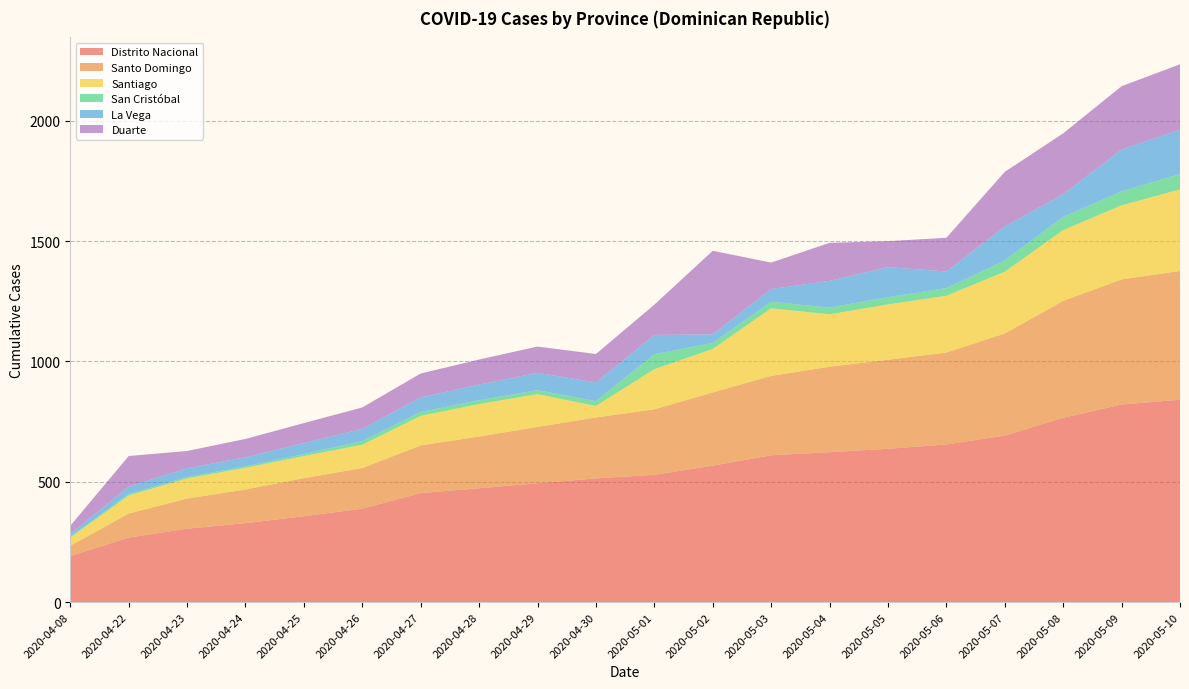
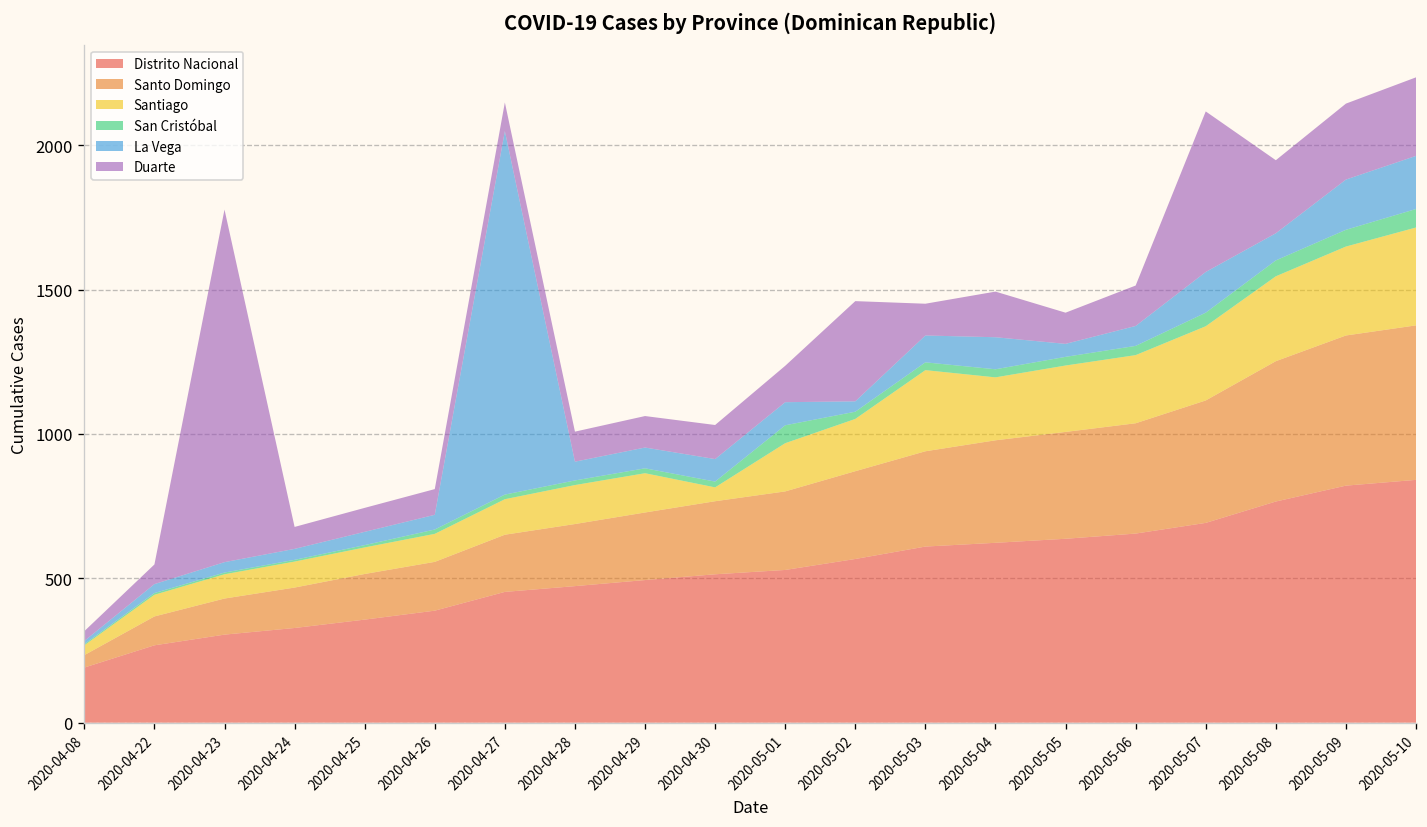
Duarte, 2020-04-22: 130 -> 70
Duarte, 2020-04-23: 70 -> 1220
La Vega, 2020-04-27: 60 -> 1260
La Vega, 2020-05-03: 50 -> 90
La Vega, 2020-05-05: 130 -> 50
Duarte, 2020-05-07: 230 -> 560
